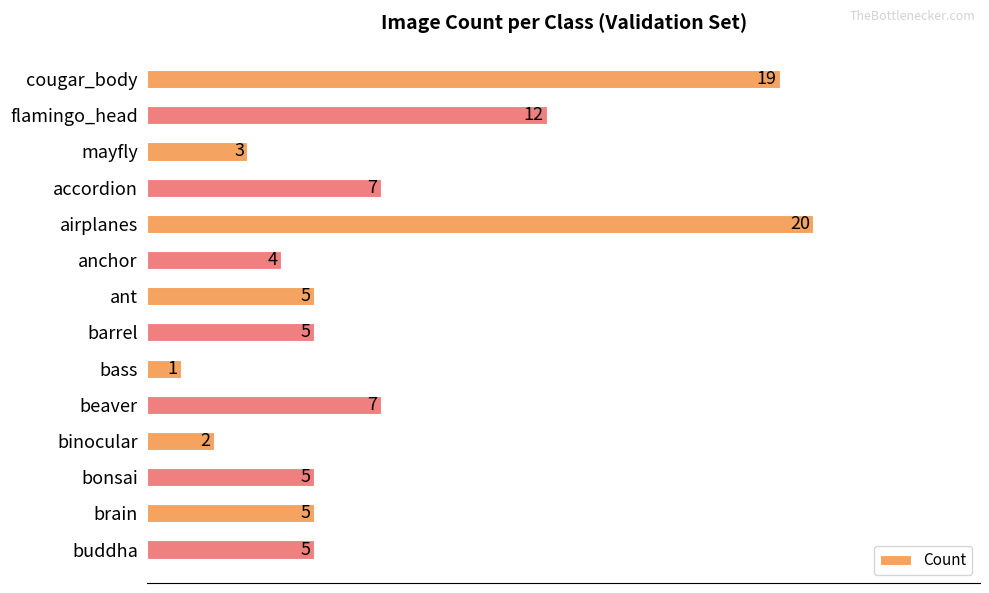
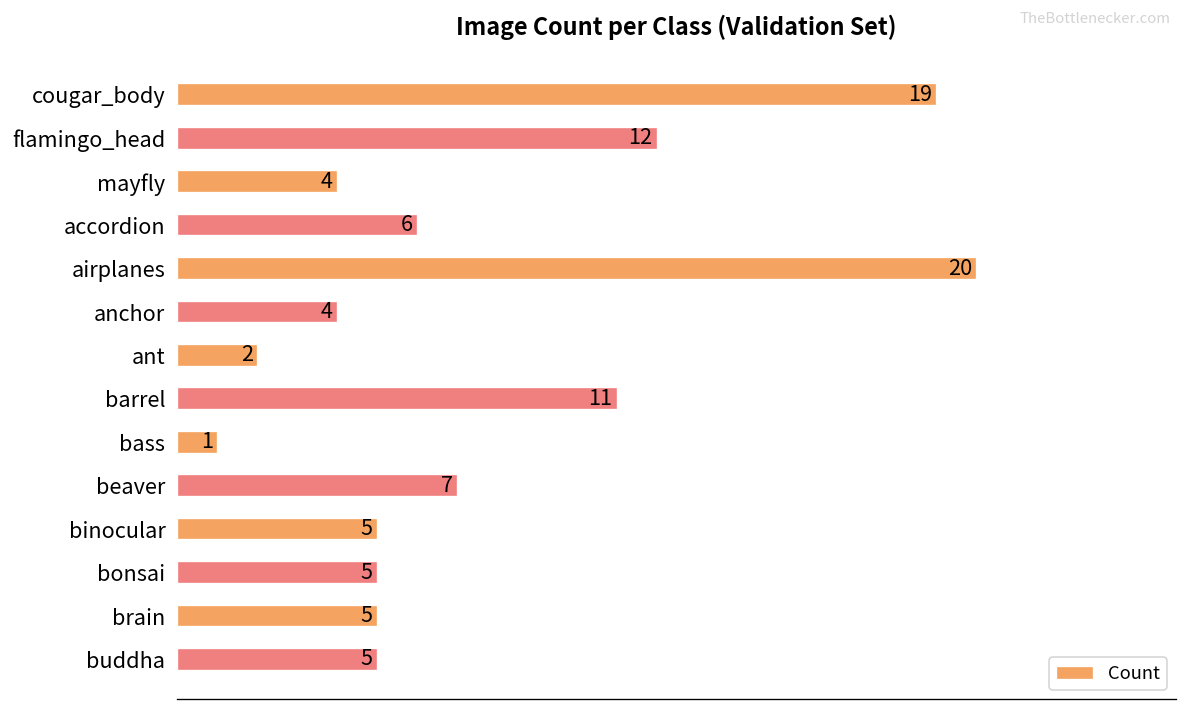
mayfly: 3 -> 4
accordion: 7 -> 6
ant: 5 -> 2
barrel: 5 -> 11
binocular: 2 -> 5
